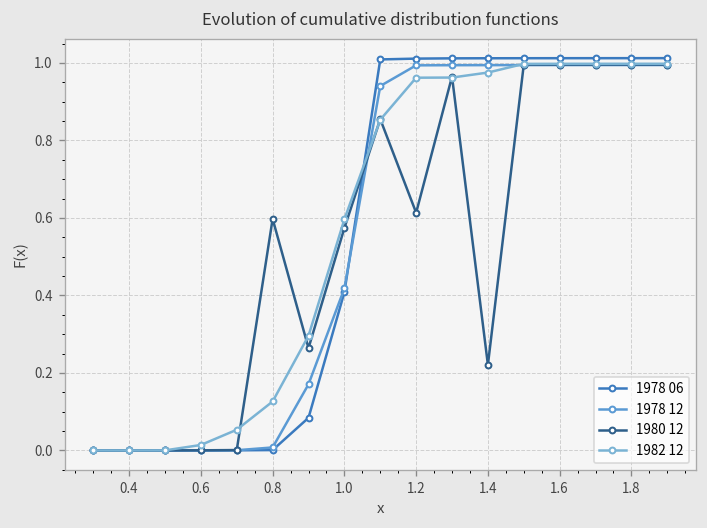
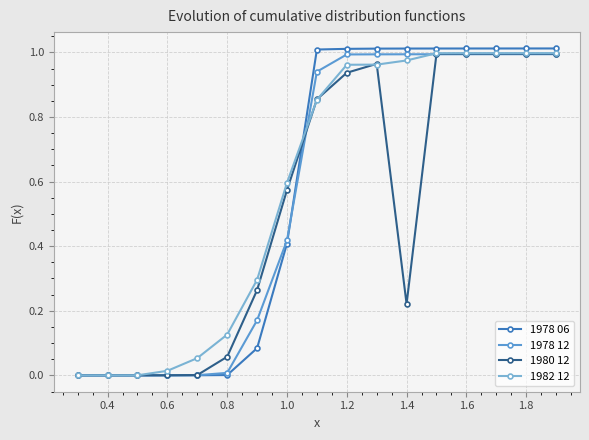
1980 12, 0.8: 0.60 -> 0.06
1980 12, 1.2: 0.61 -> 0.94
